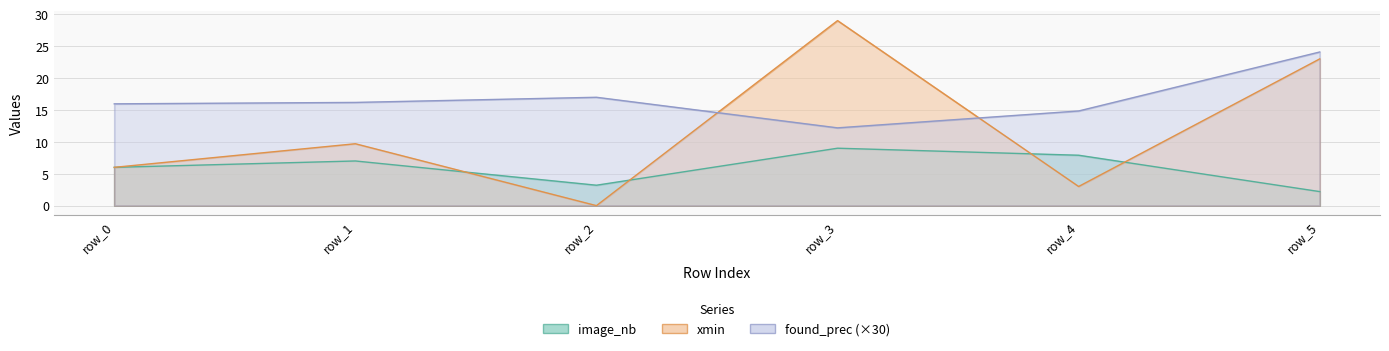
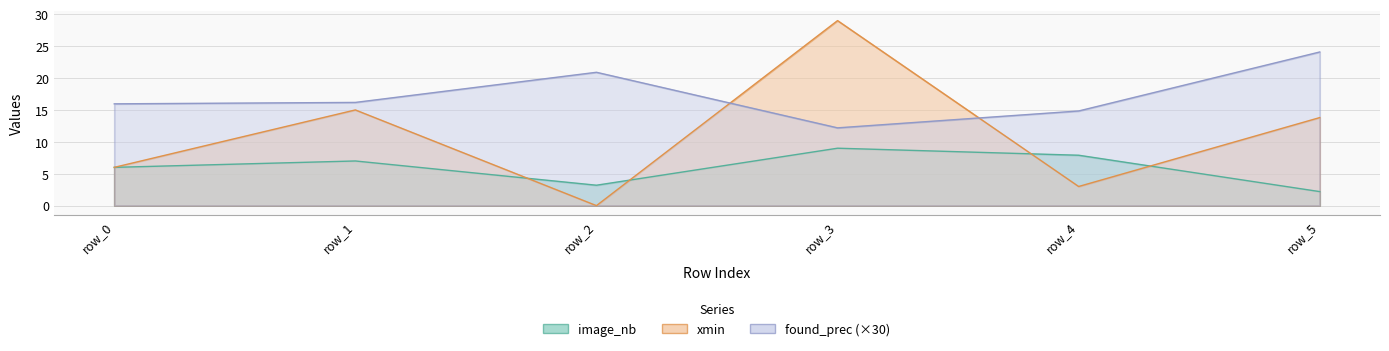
xmin, row_1: 10 -> 15
found_prec (×30), row_2: 17 -> 21
xmin, row_5: 23 -> 14
